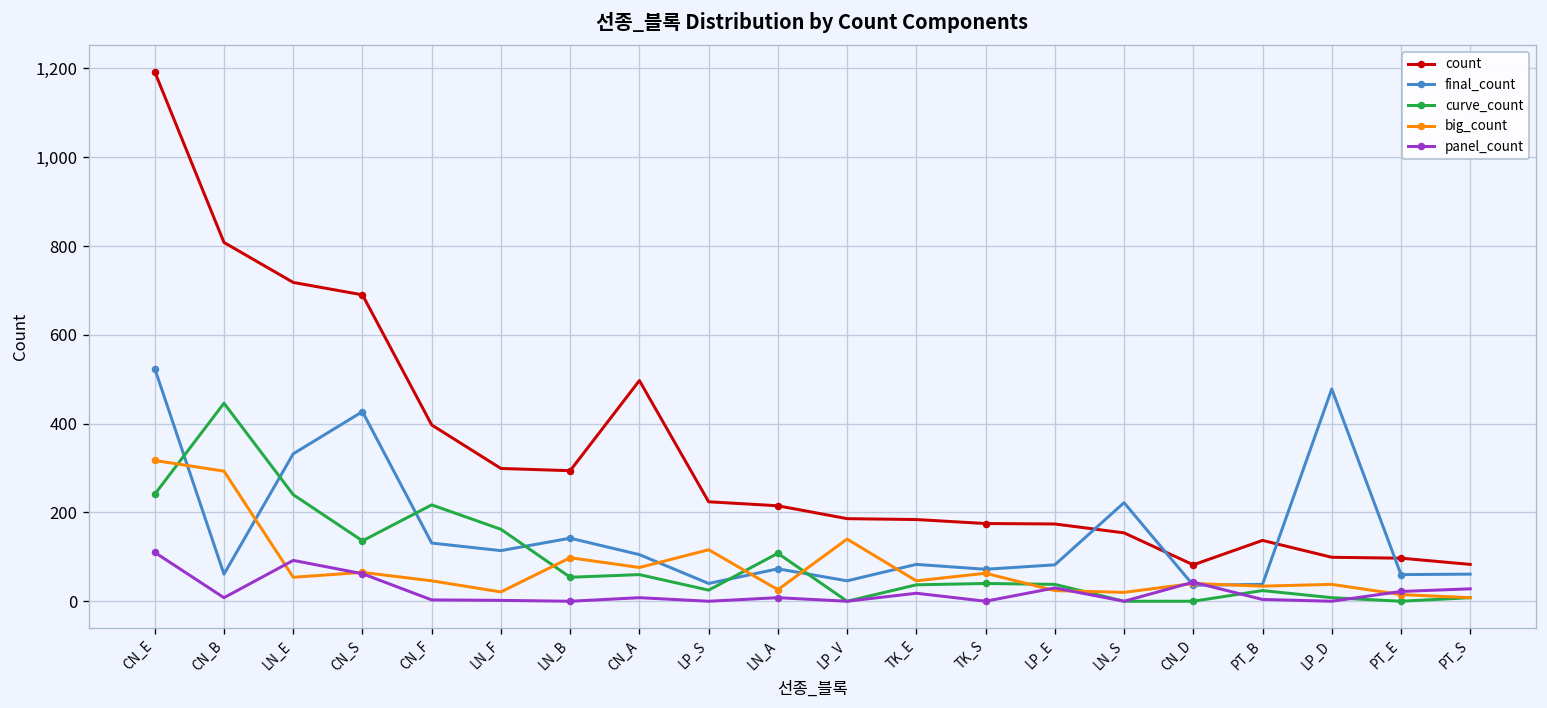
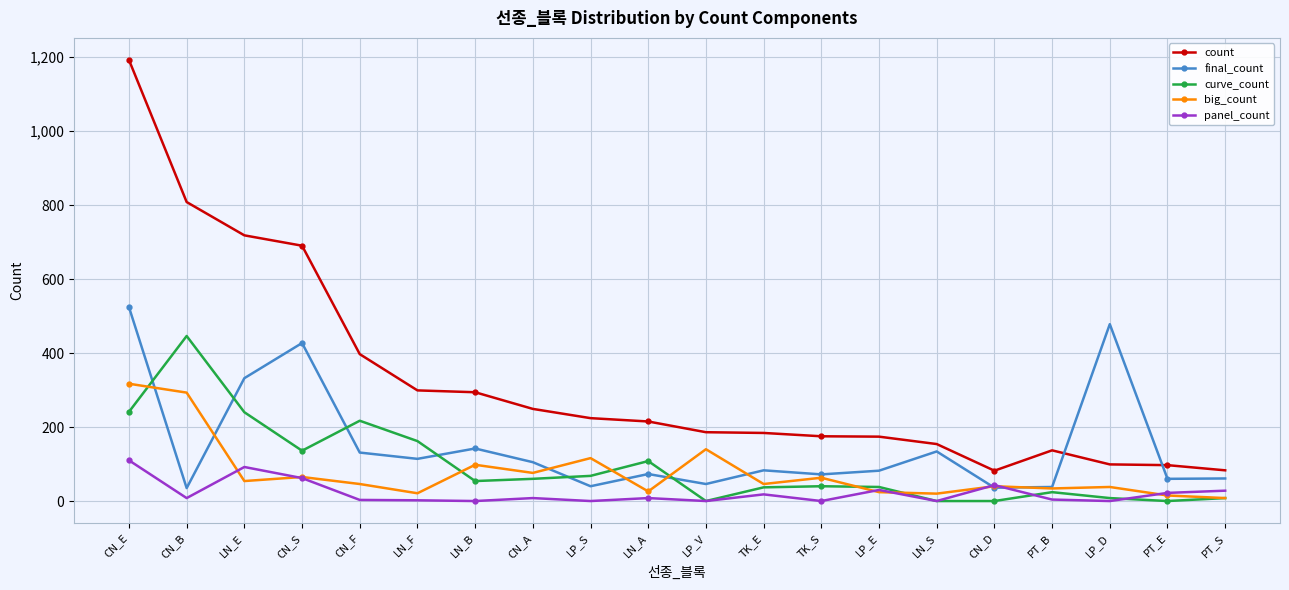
final_count, CN_B: 60 -> 40
count, CN_A: 500 -> 250
curve_count, LP_S: 30 -> 70
final_count, LN_S: 220 -> 130
